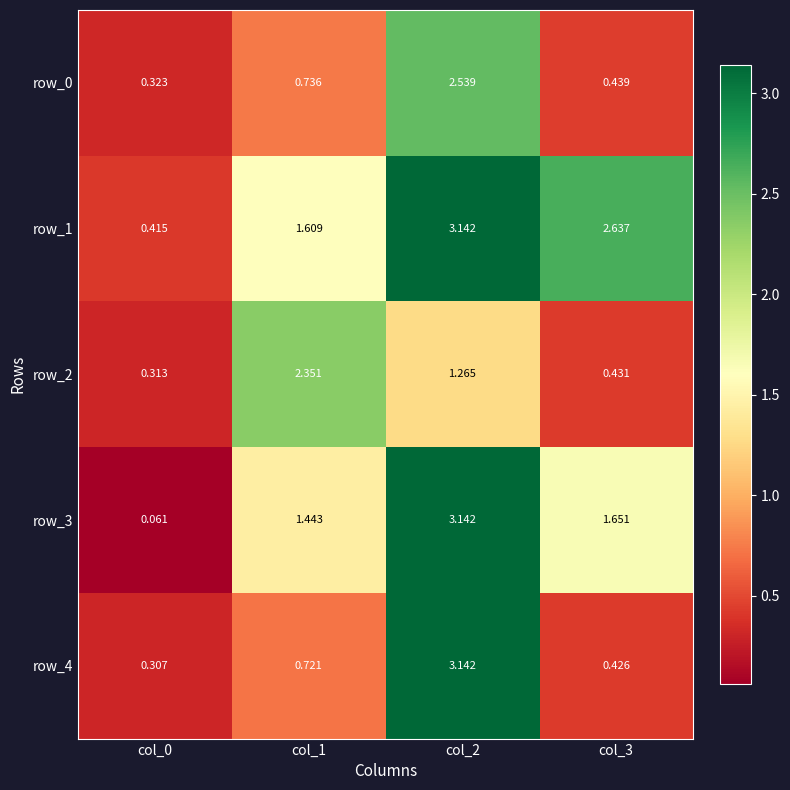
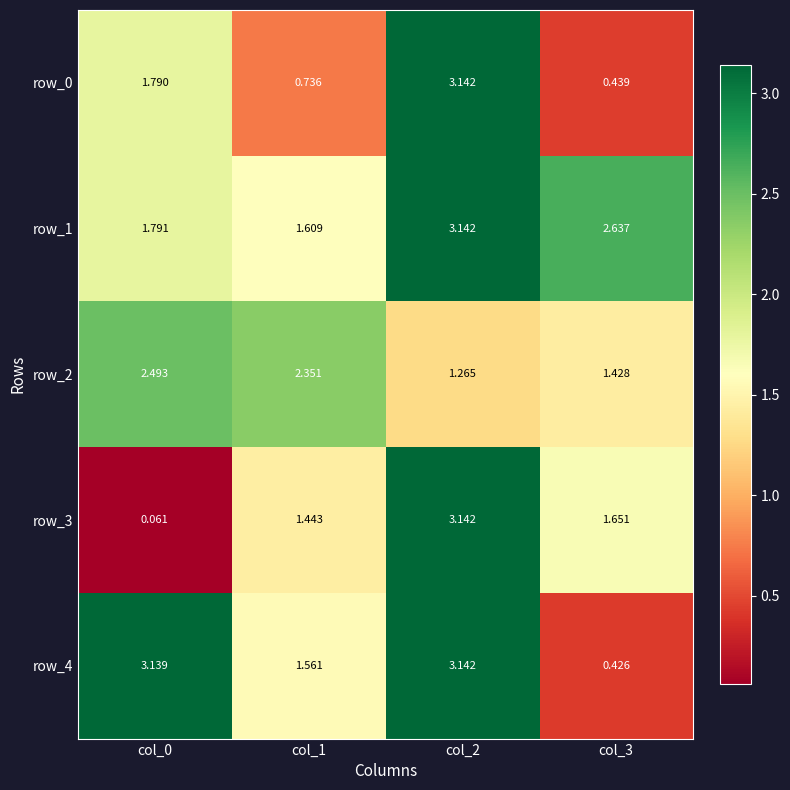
row_0, col_0: 0.323 -> 1.790
row_0, col_2: 2.539 -> 3.142
row_1, col_0: 0.415 -> 1.791
row_2, col_0: 0.313 -> 2.493
row_2, col_3: 0.431 -> 1.428
row_4, col_0: 0.307 -> 3.139
row_4, col_1: 0.721 -> 1.561
